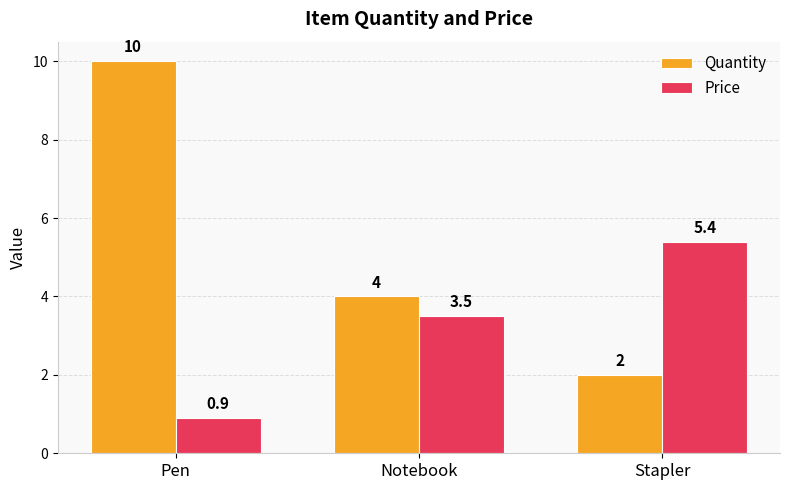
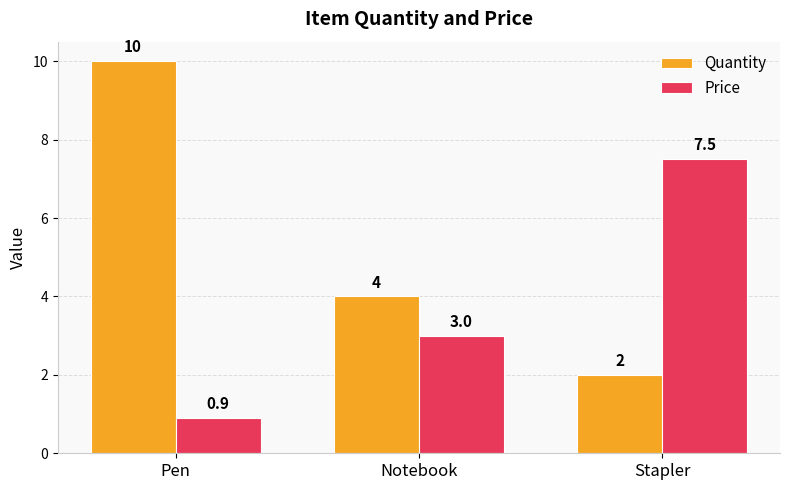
Price, Notebook: 3.5 -> 3.0
Price, Stapler: 5.4 -> 7.5
